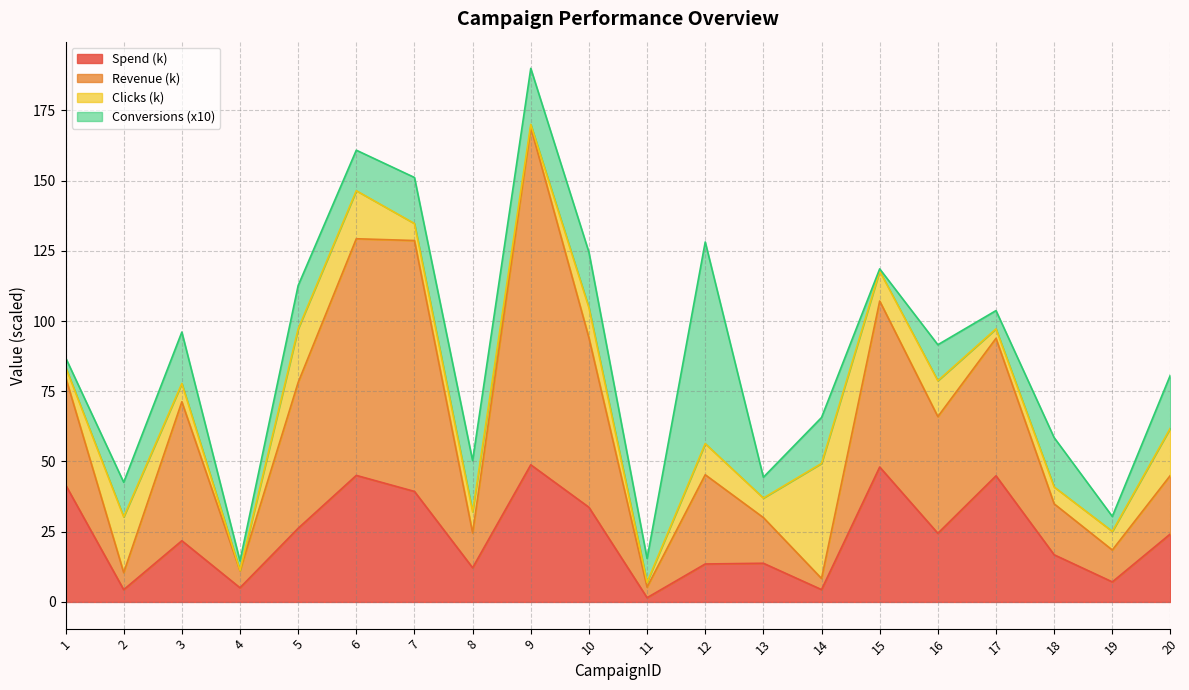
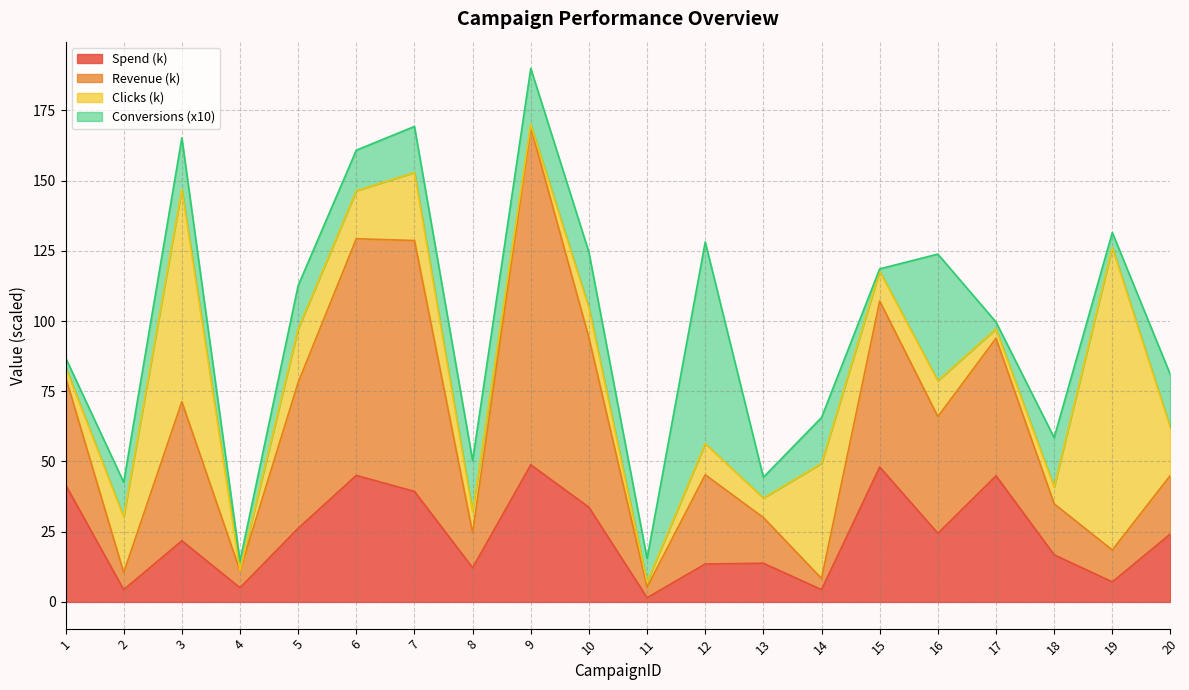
Clicks (k), 3: 7 -> 76
Clicks (k), 7: 6 -> 24
Conversions (x10), 16: 13 -> 45
Conversions (x10), 17: 7 -> 2
Clicks (k), 19: 7 -> 108
